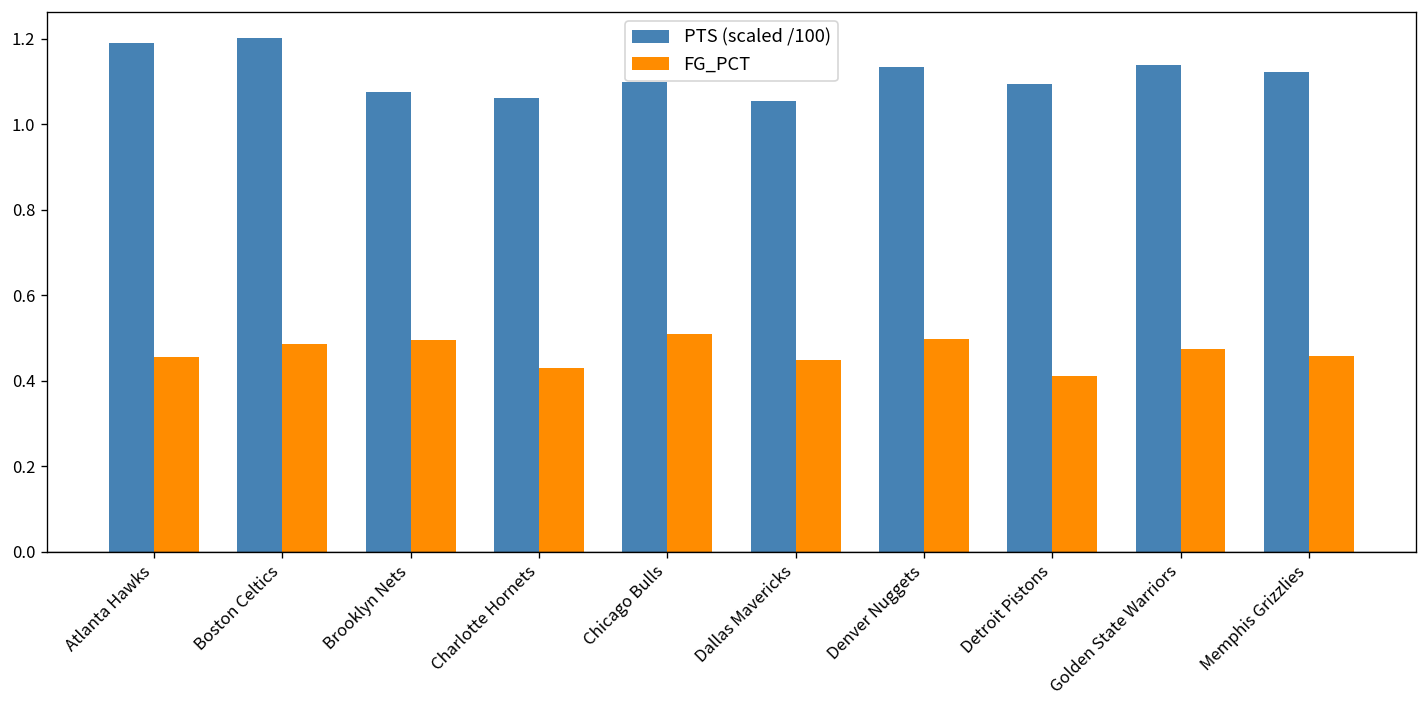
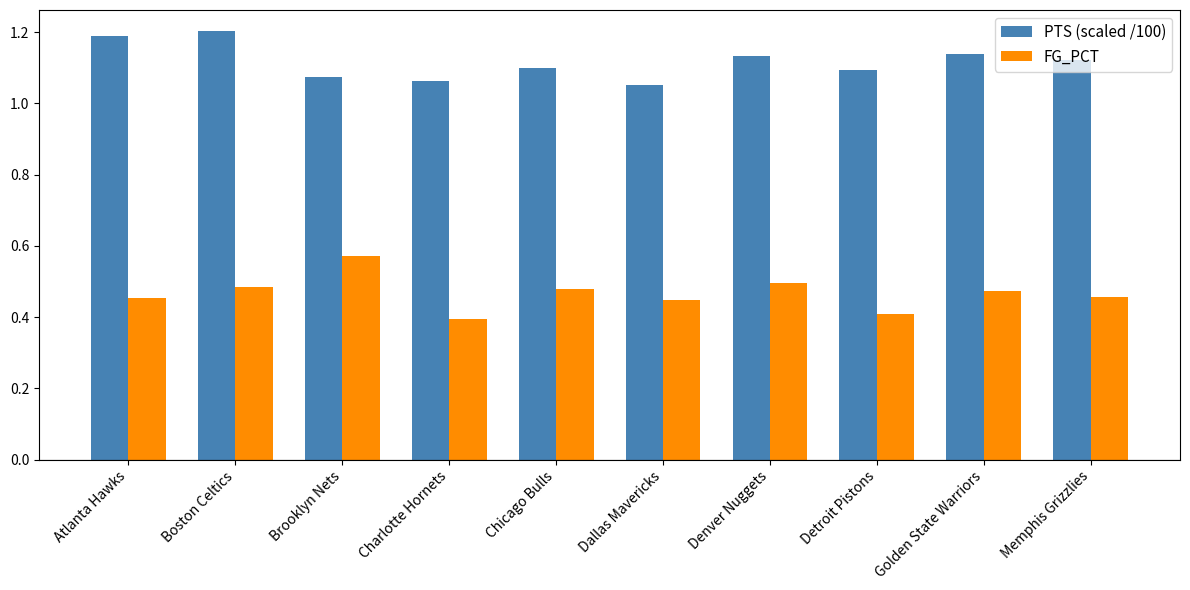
FG_PCT, Brooklyn Nets: 0.49 -> 0.57
FG_PCT, Charlotte Hornets: 0.43 -> 0.40
FG_PCT, Chicago Bulls: 0.51 -> 0.48
